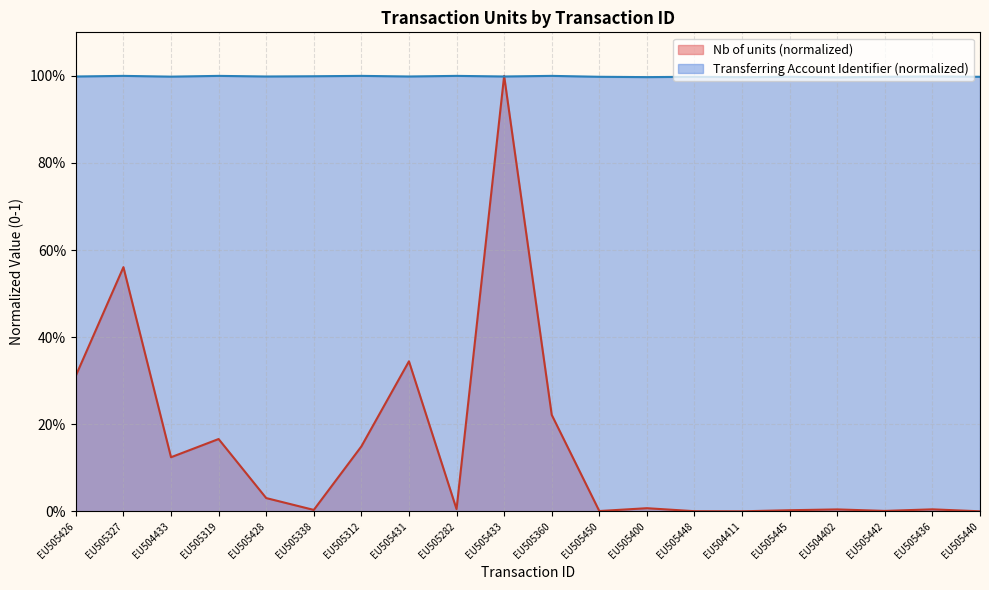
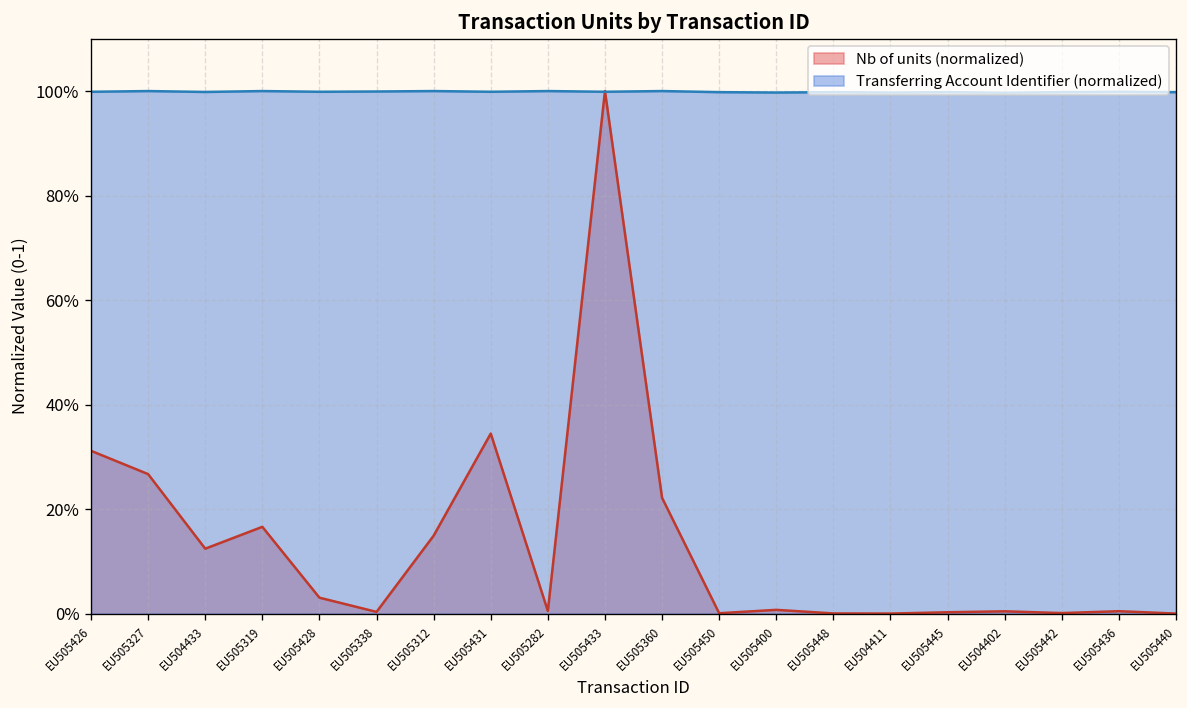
Nb of units (normalized), EU505327: 56% -> 27%
